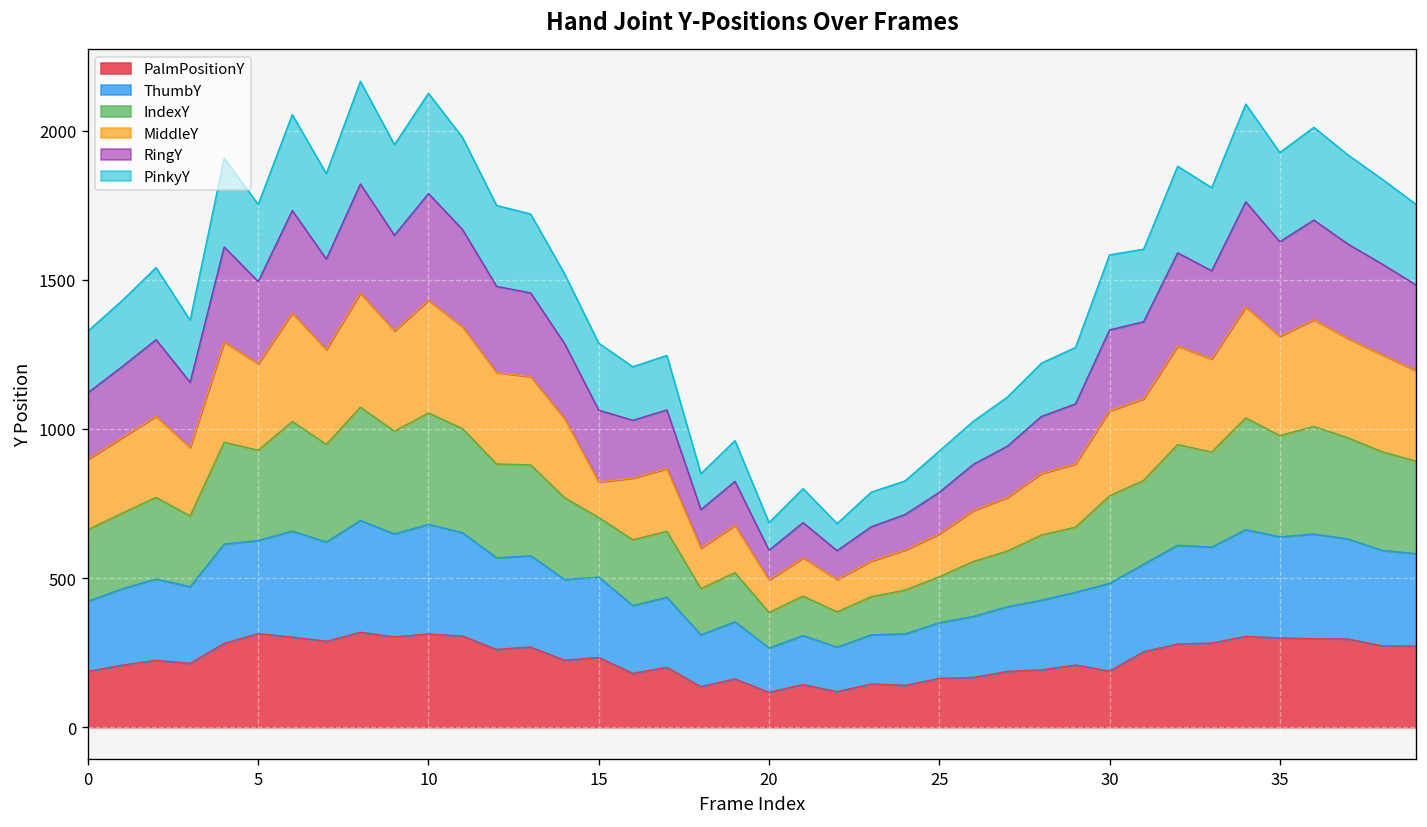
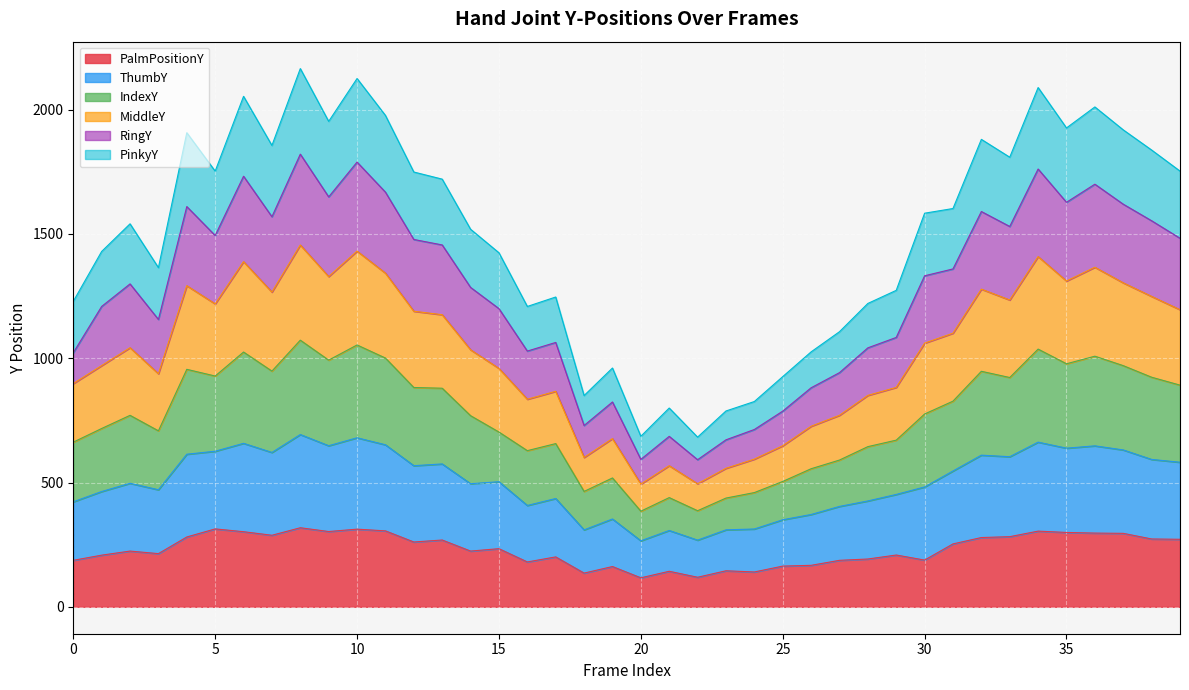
RingY, 0: 220 -> 120
MiddleY, 15: 120 -> 260
